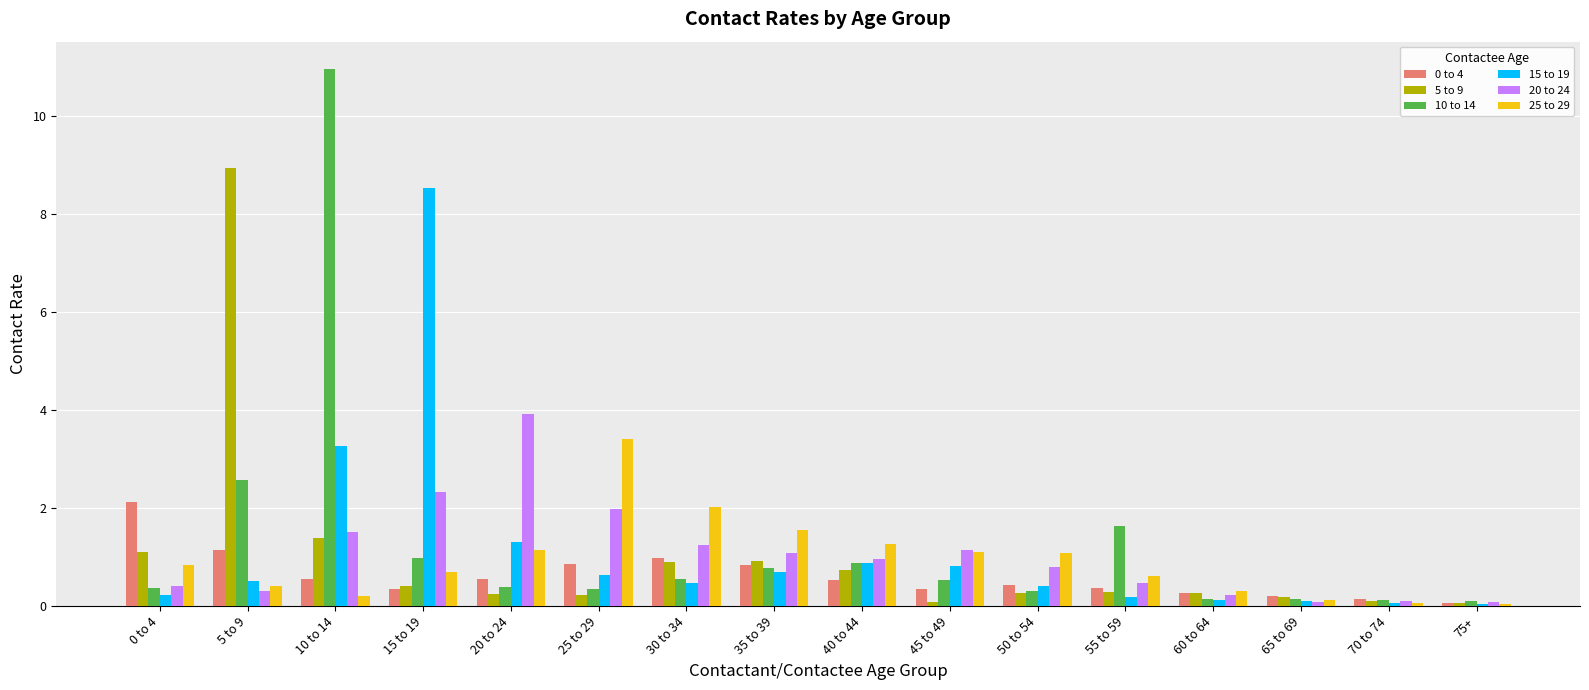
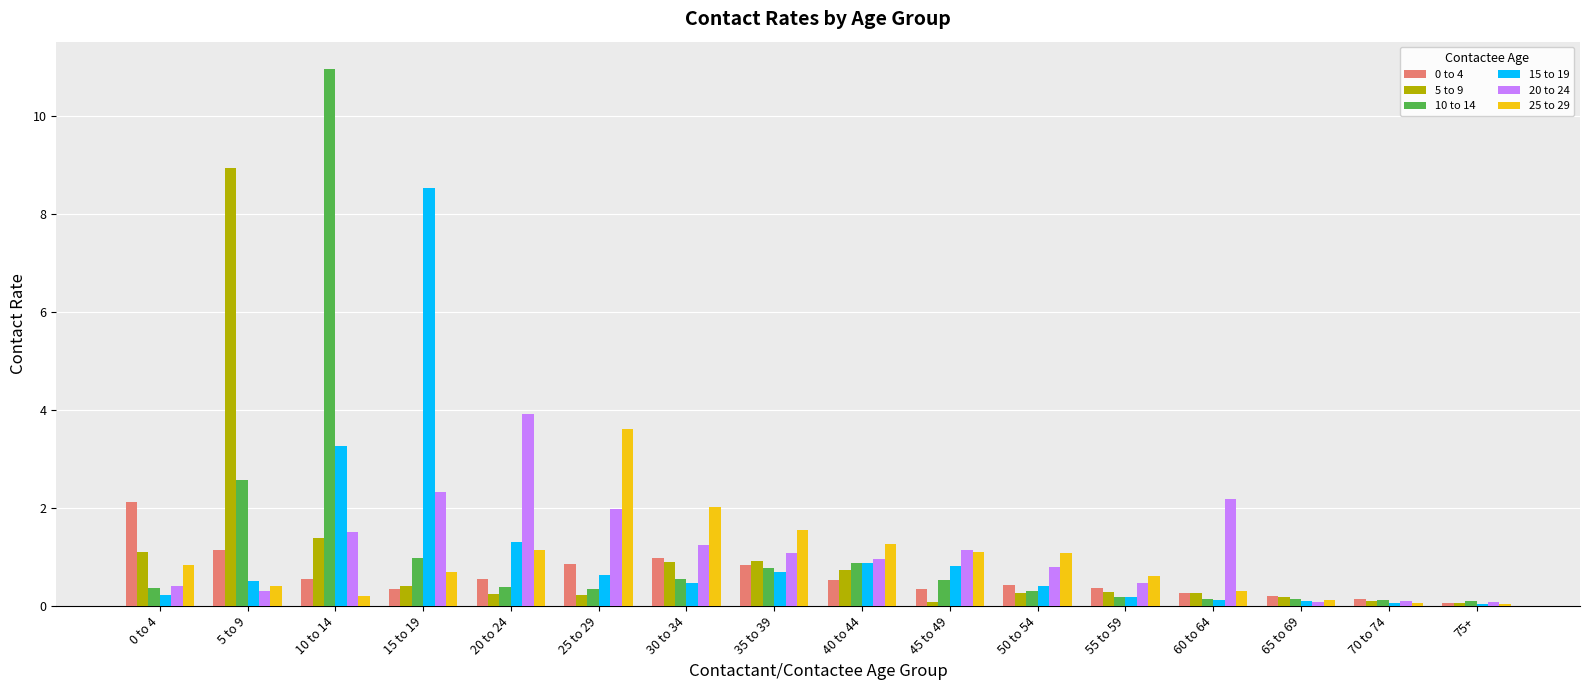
25 to 29, 25 to 29: 3.4 -> 3.6
10 to 14, 55 to 59: 1.6 -> 0.2
20 to 24, 60 to 64: 0.2 -> 2.2
